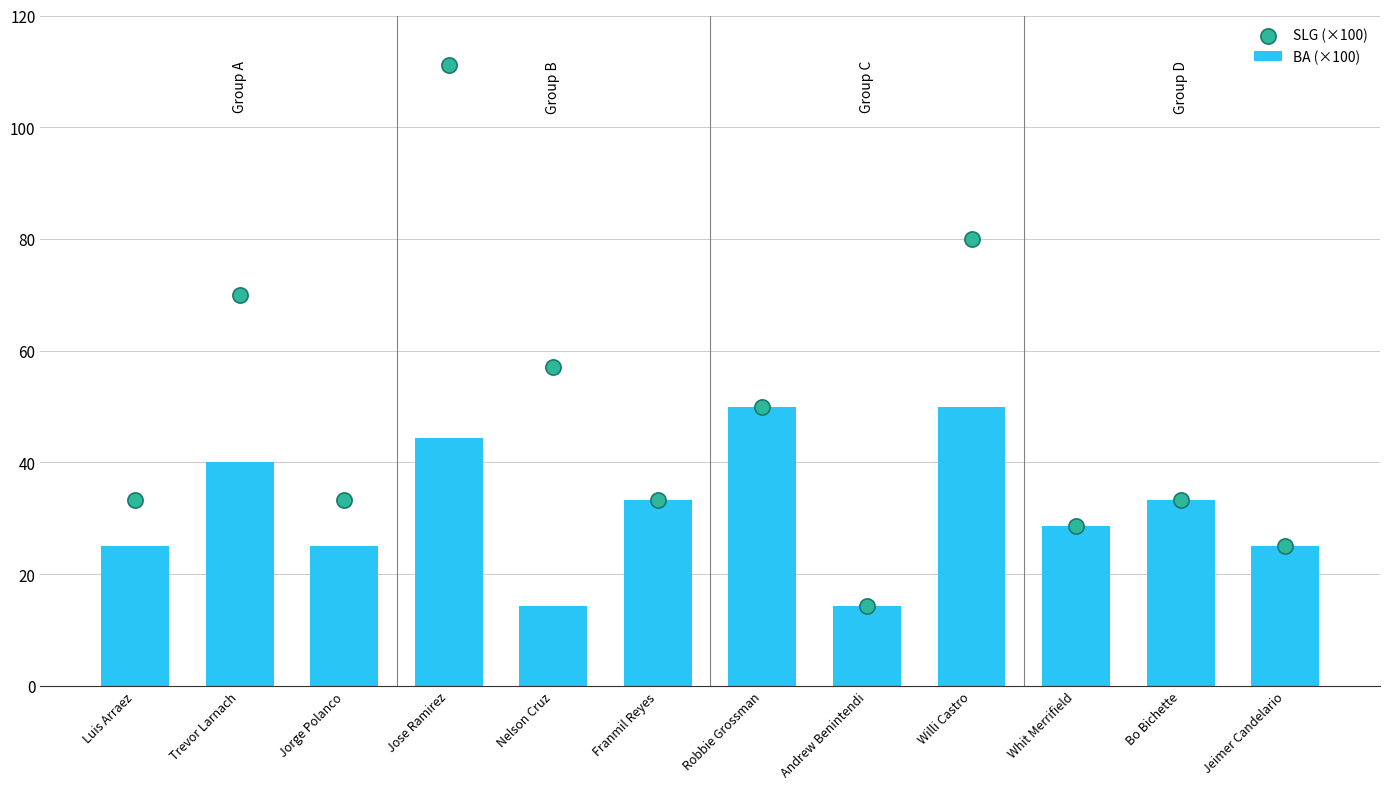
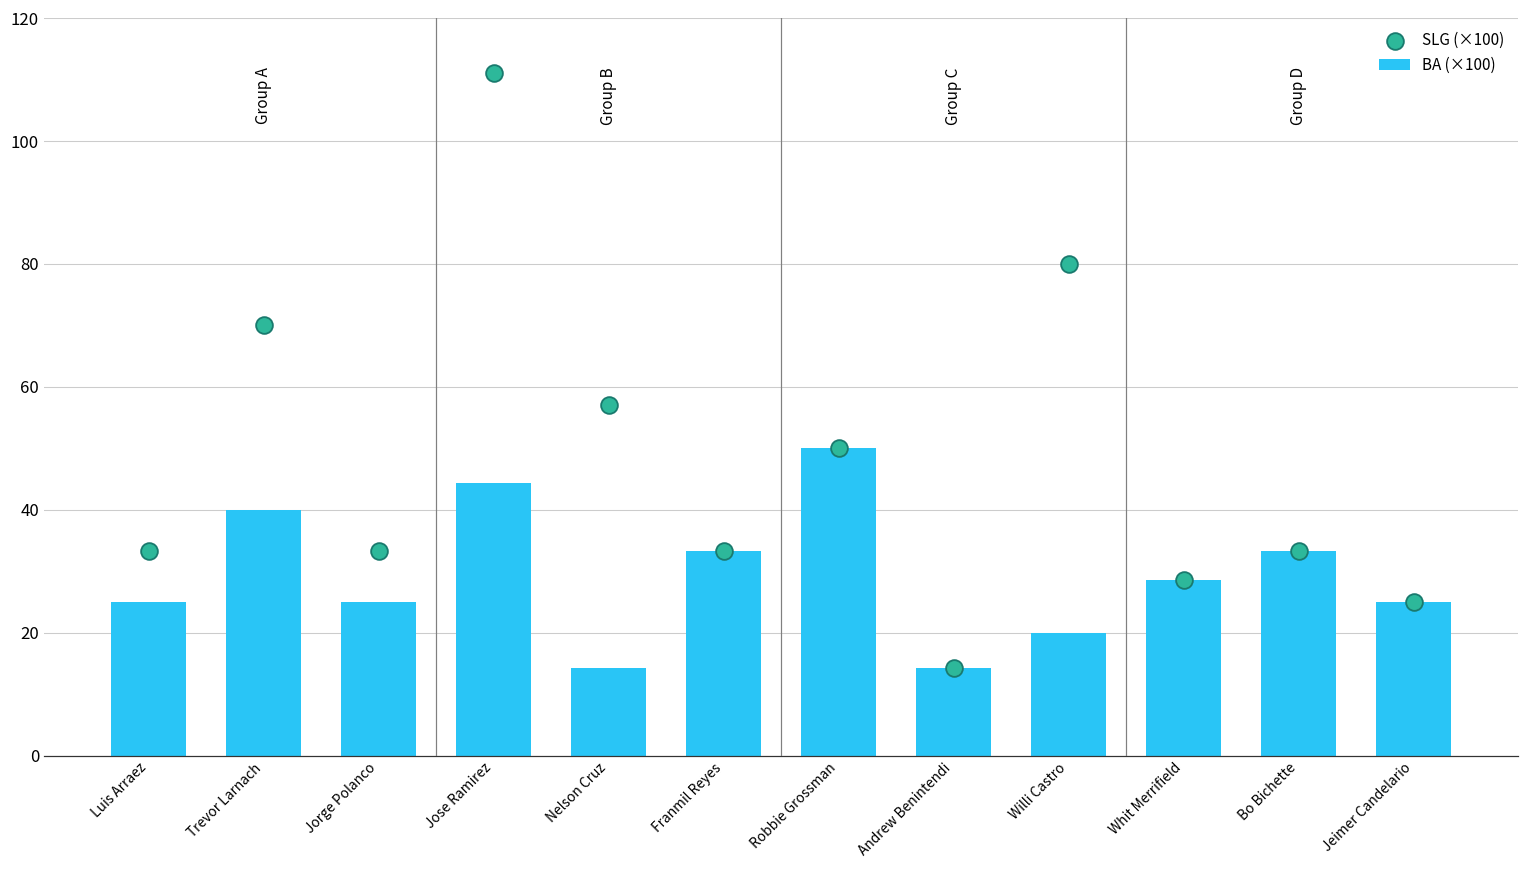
BA (×100), Willi Castro: 50 -> 20
